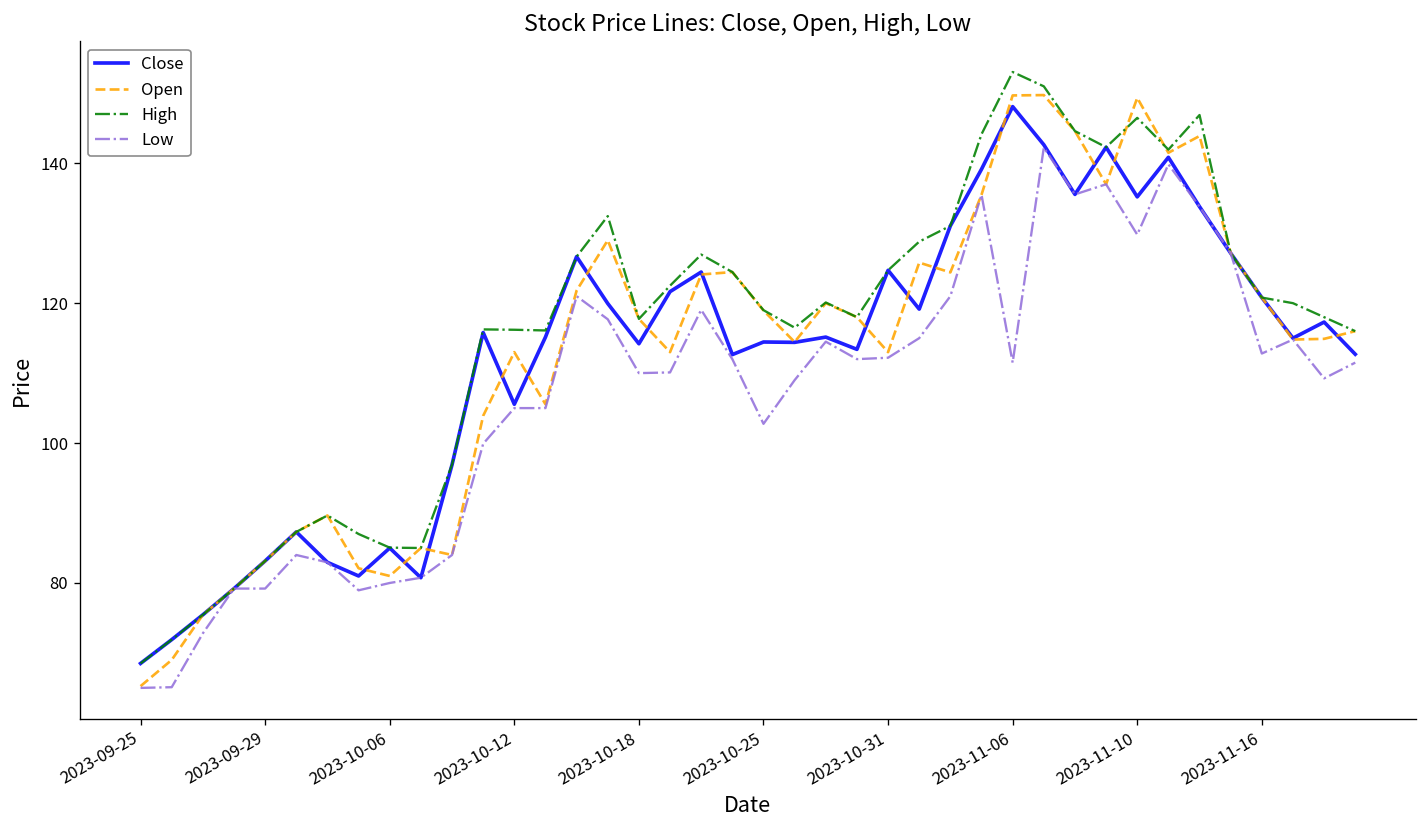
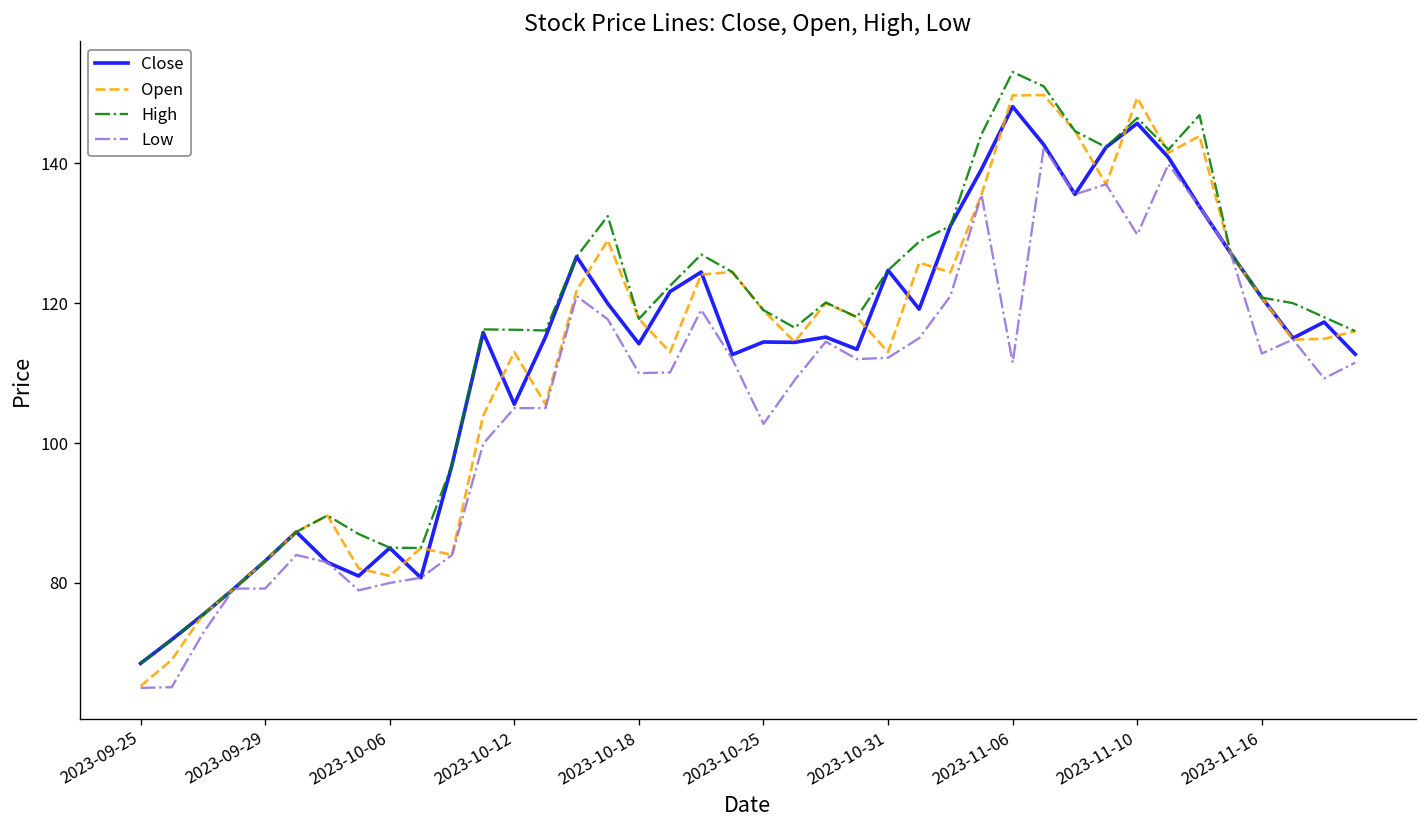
Close, 2023-11-10: 135 -> 146
